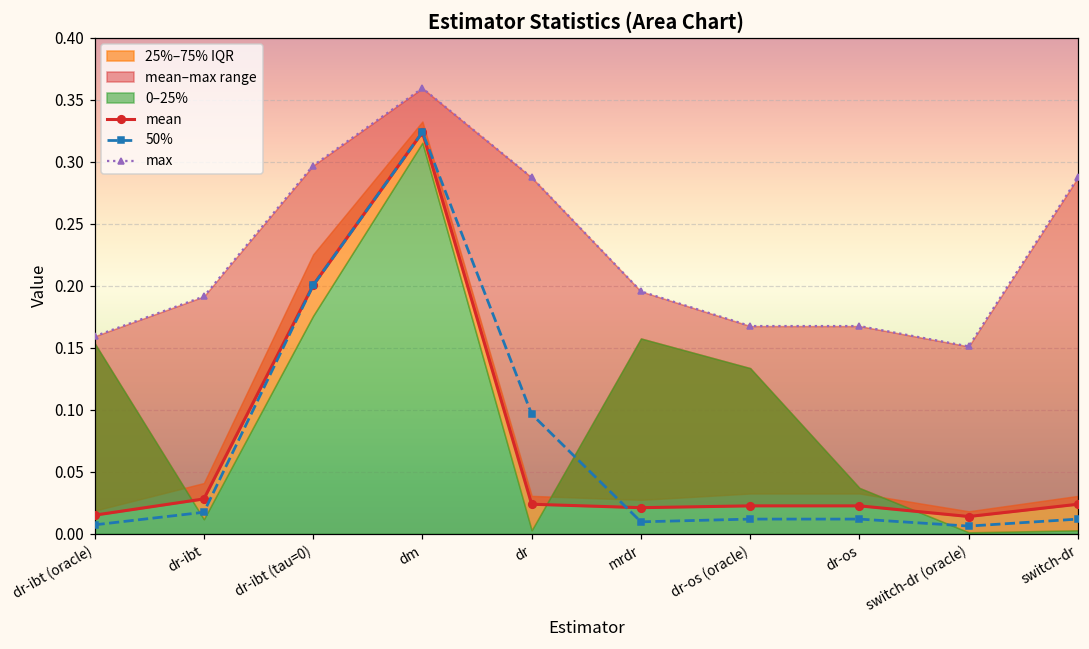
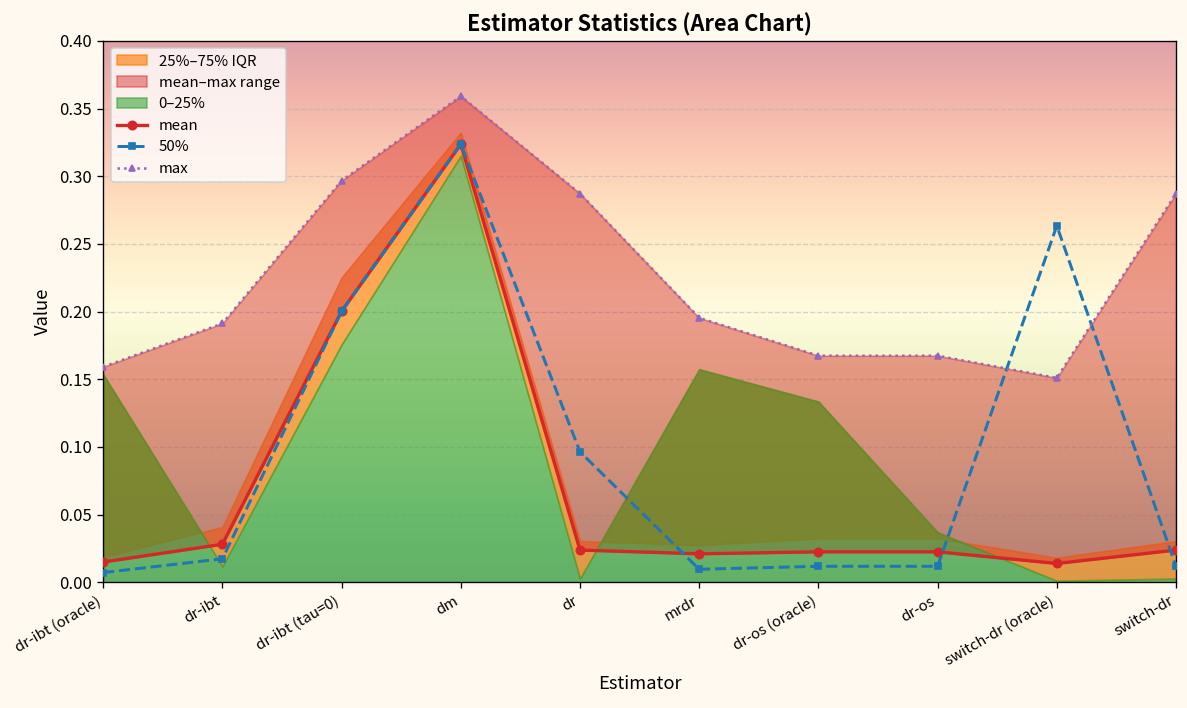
50%, switch-dr (oracle): 0.006 -> 0.263
